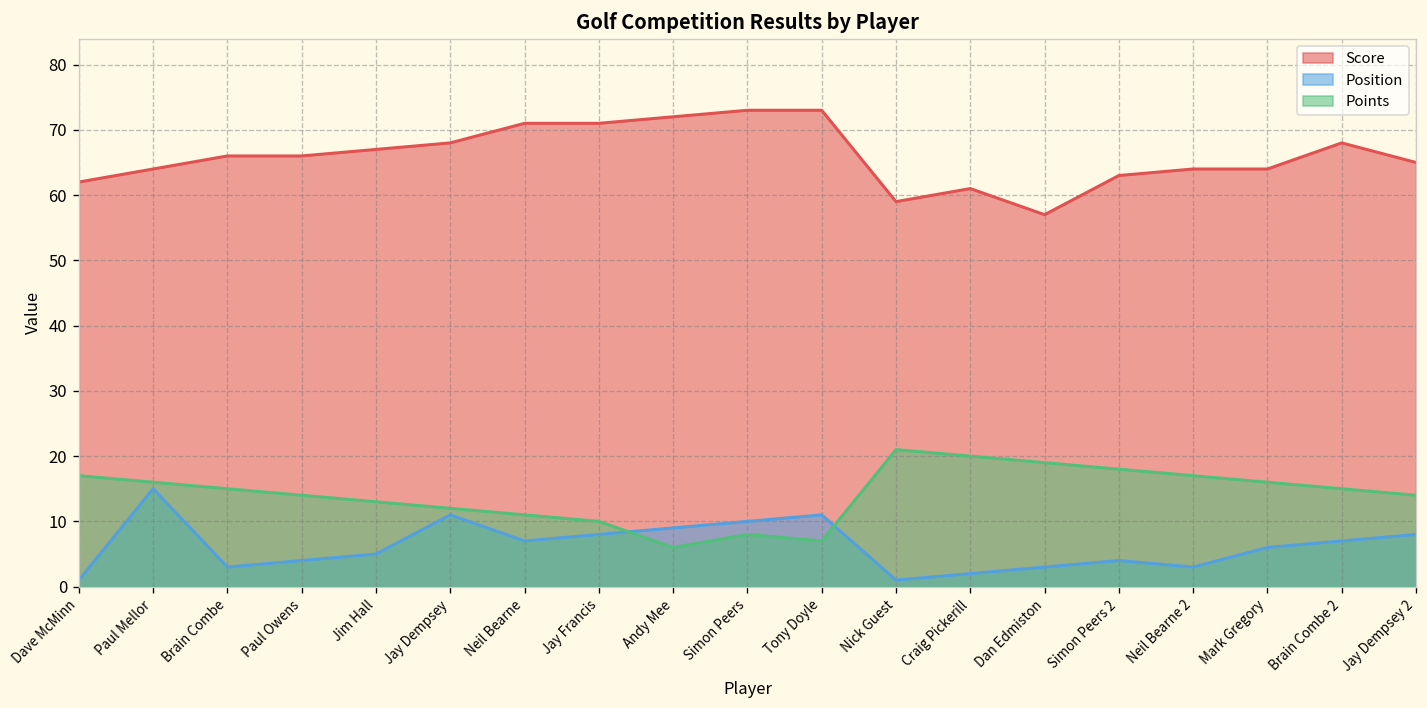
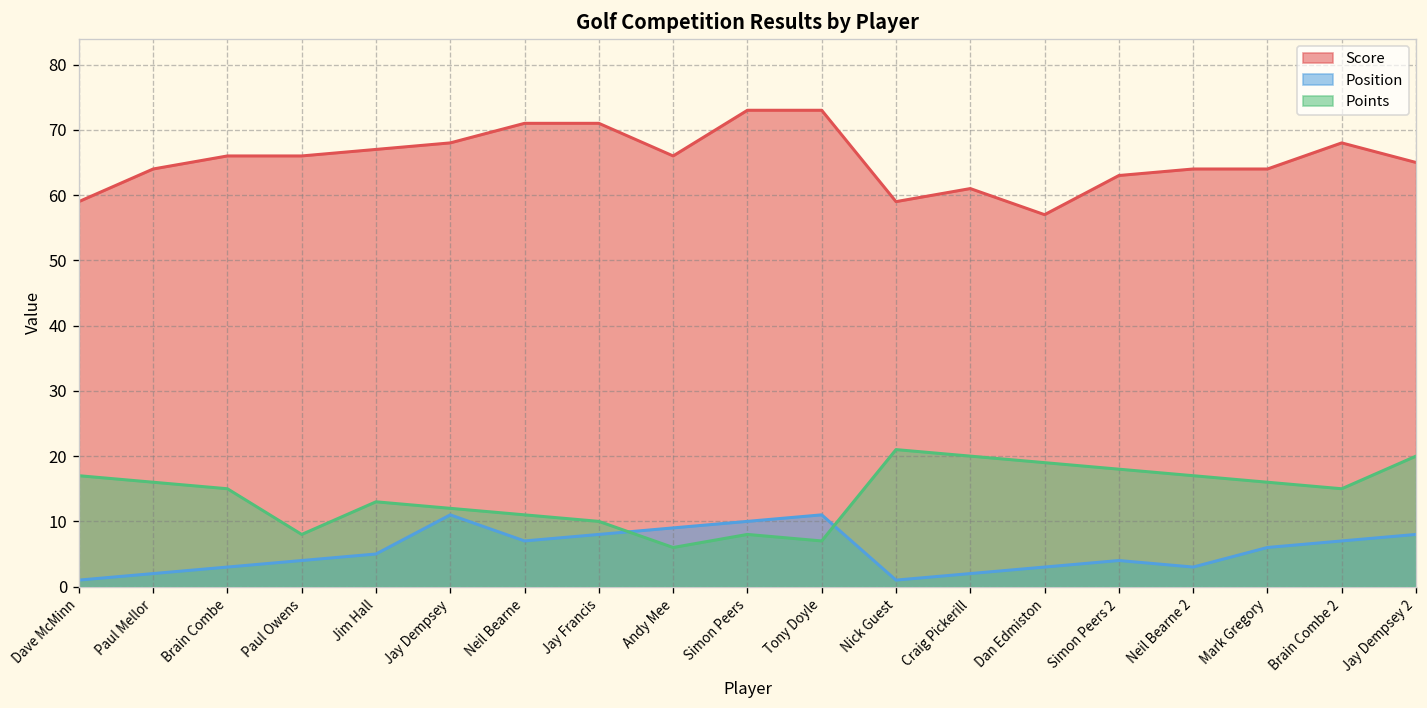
Score, Dave McMinn: 62 -> 59
Position, Paul Mellor: 15 -> 2
Points, Paul Owens: 14 -> 8
Score, Andy Mee: 72 -> 66
Points, Jay Dempsey 2: 14 -> 20
